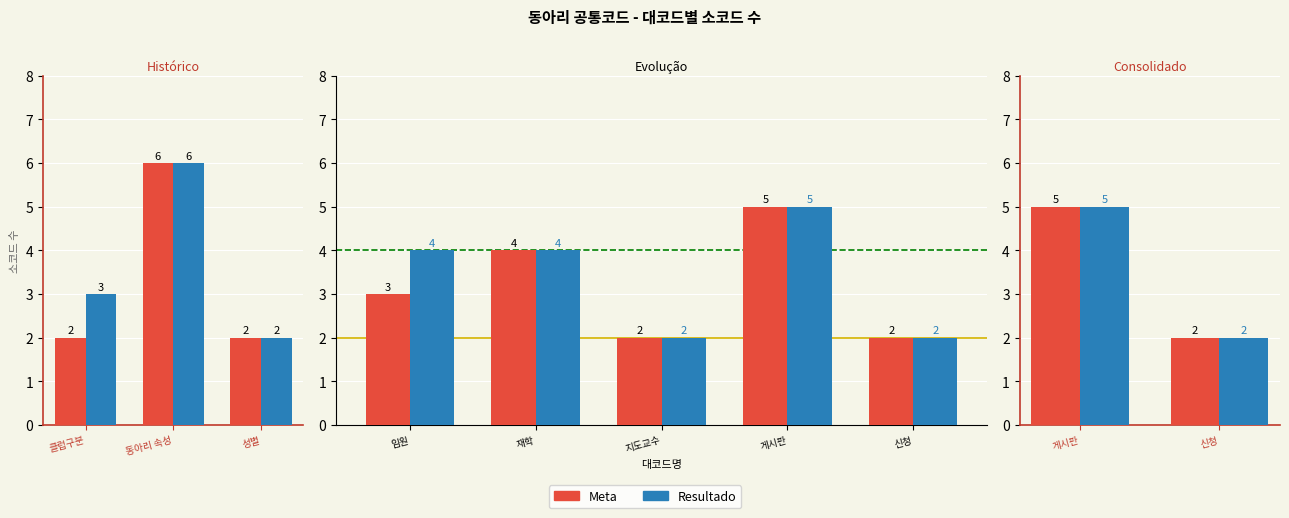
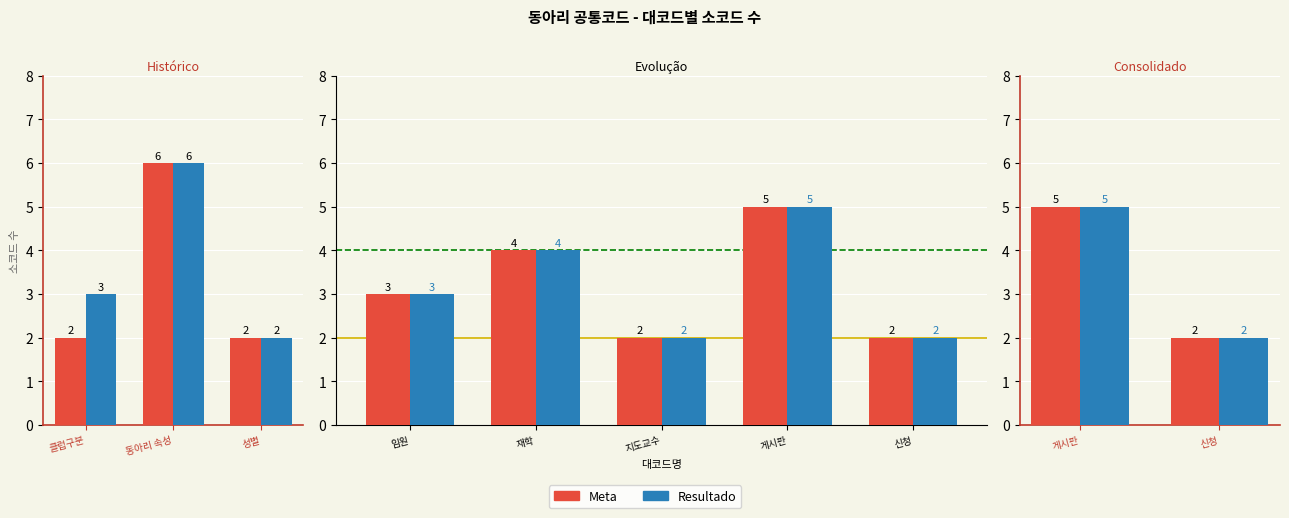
Evolução, Resultado, 임원: 4 -> 3
